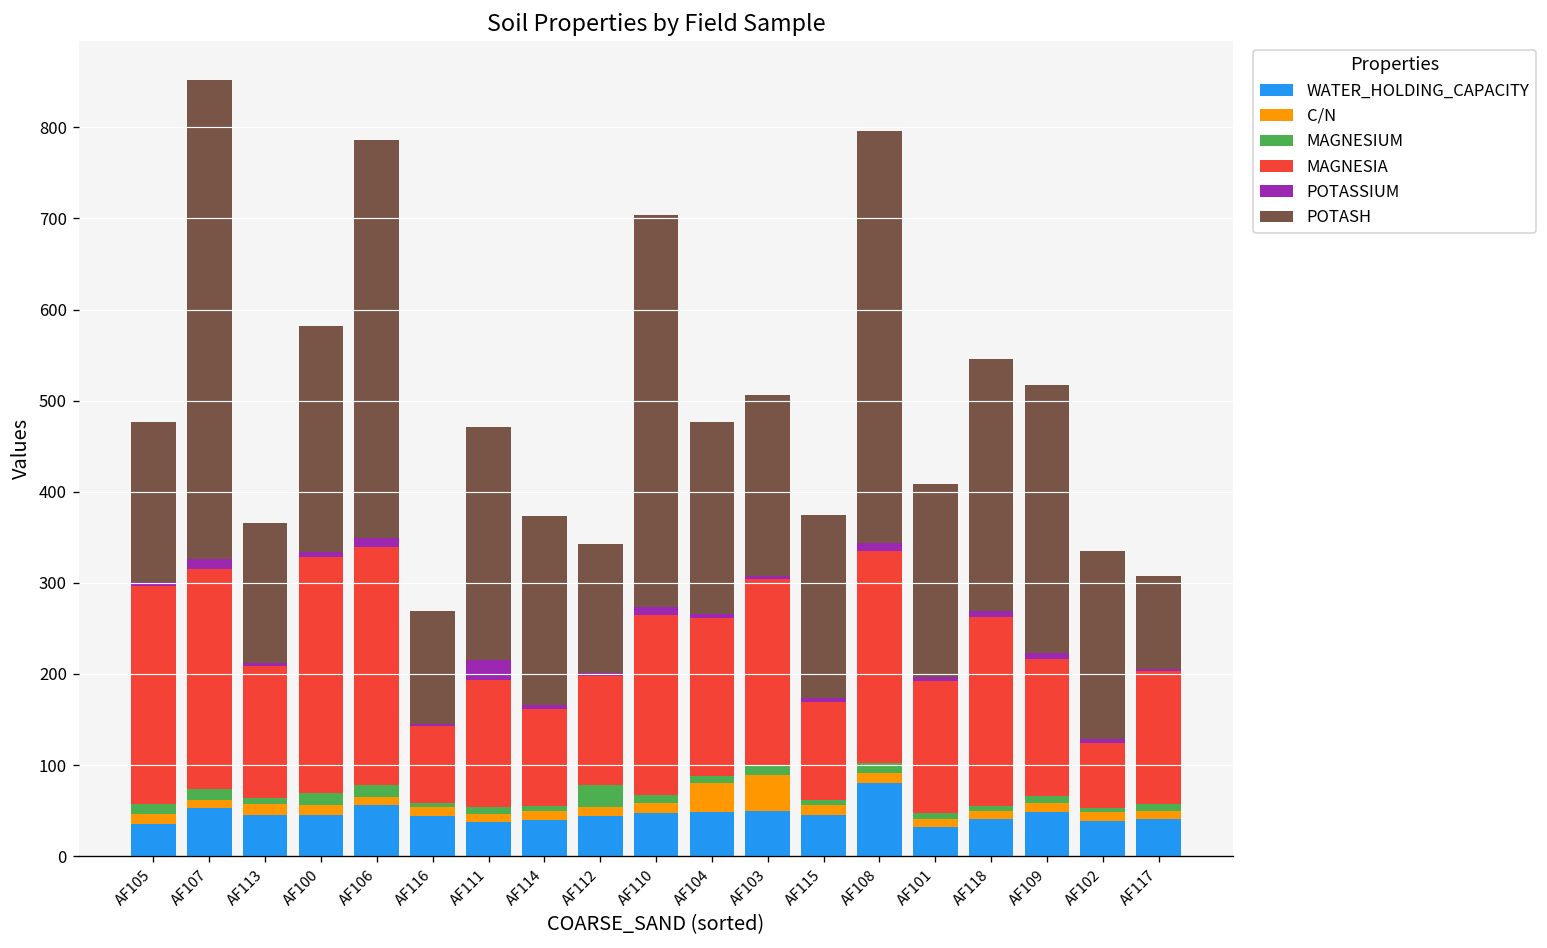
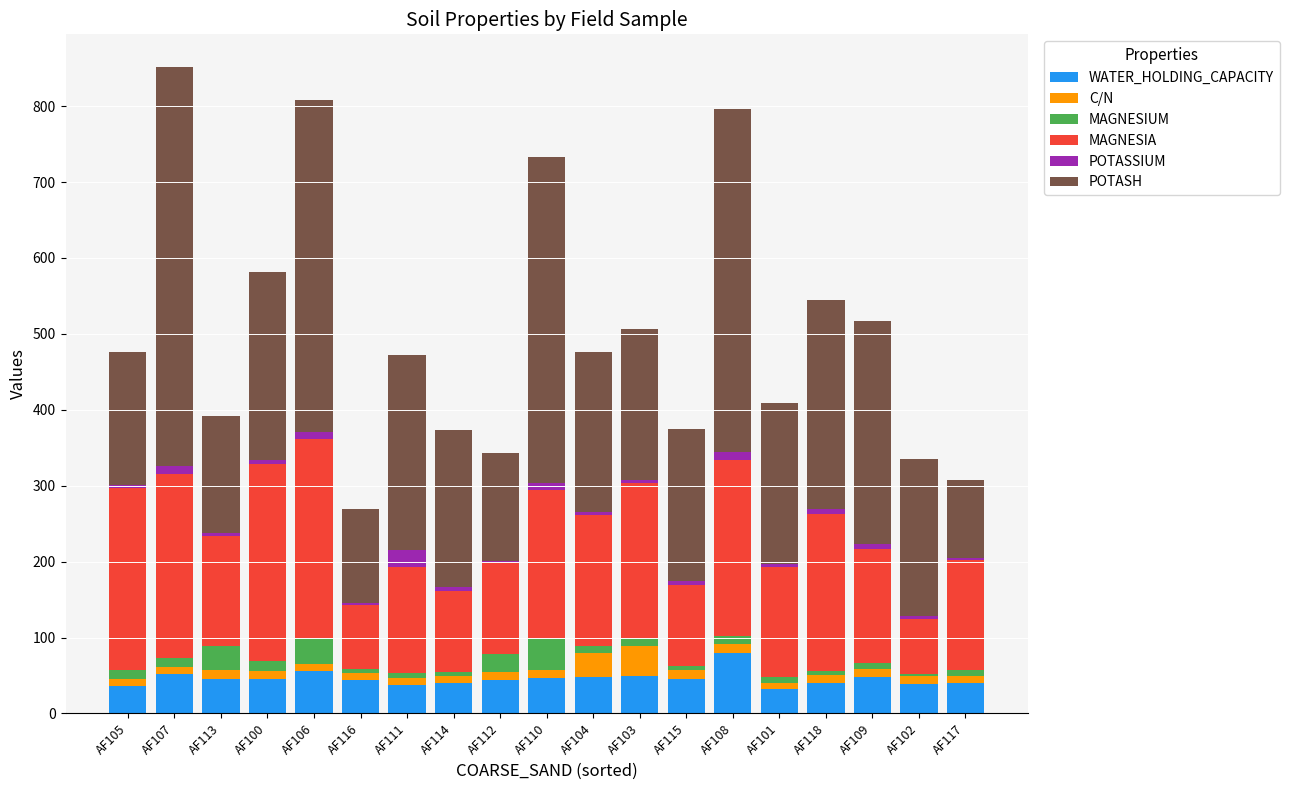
MAGNESIUM, AF113: 10 -> 30
MAGNESIUM, AF106: 10 -> 30
MAGNESIUM, AF110: 10 -> 40
